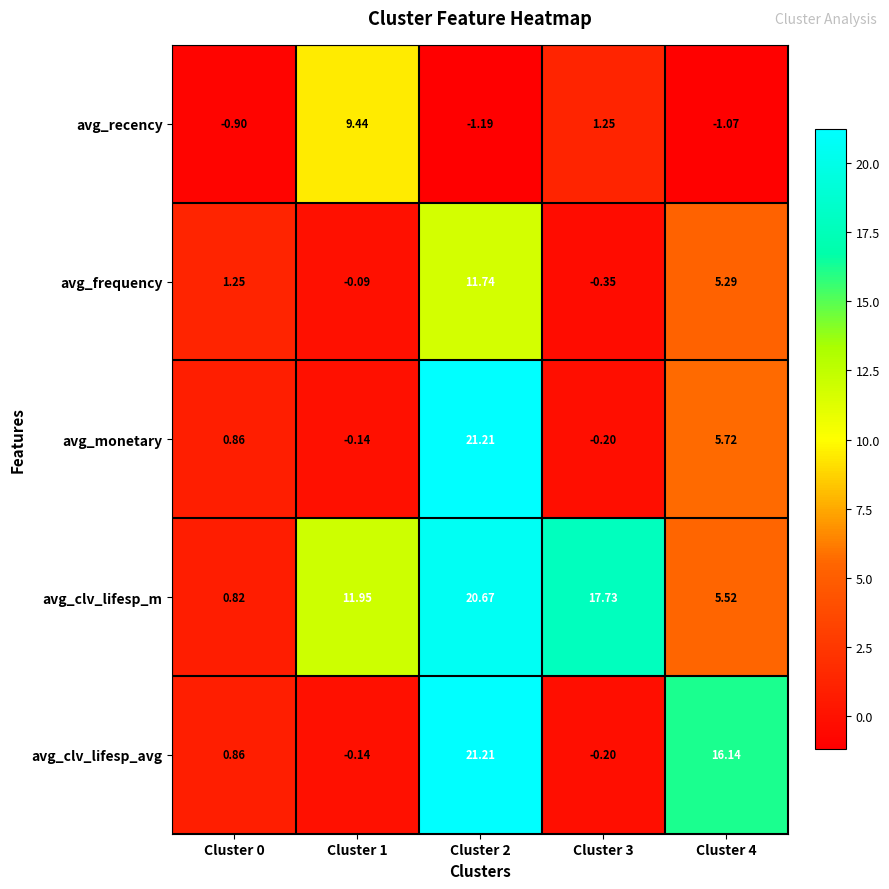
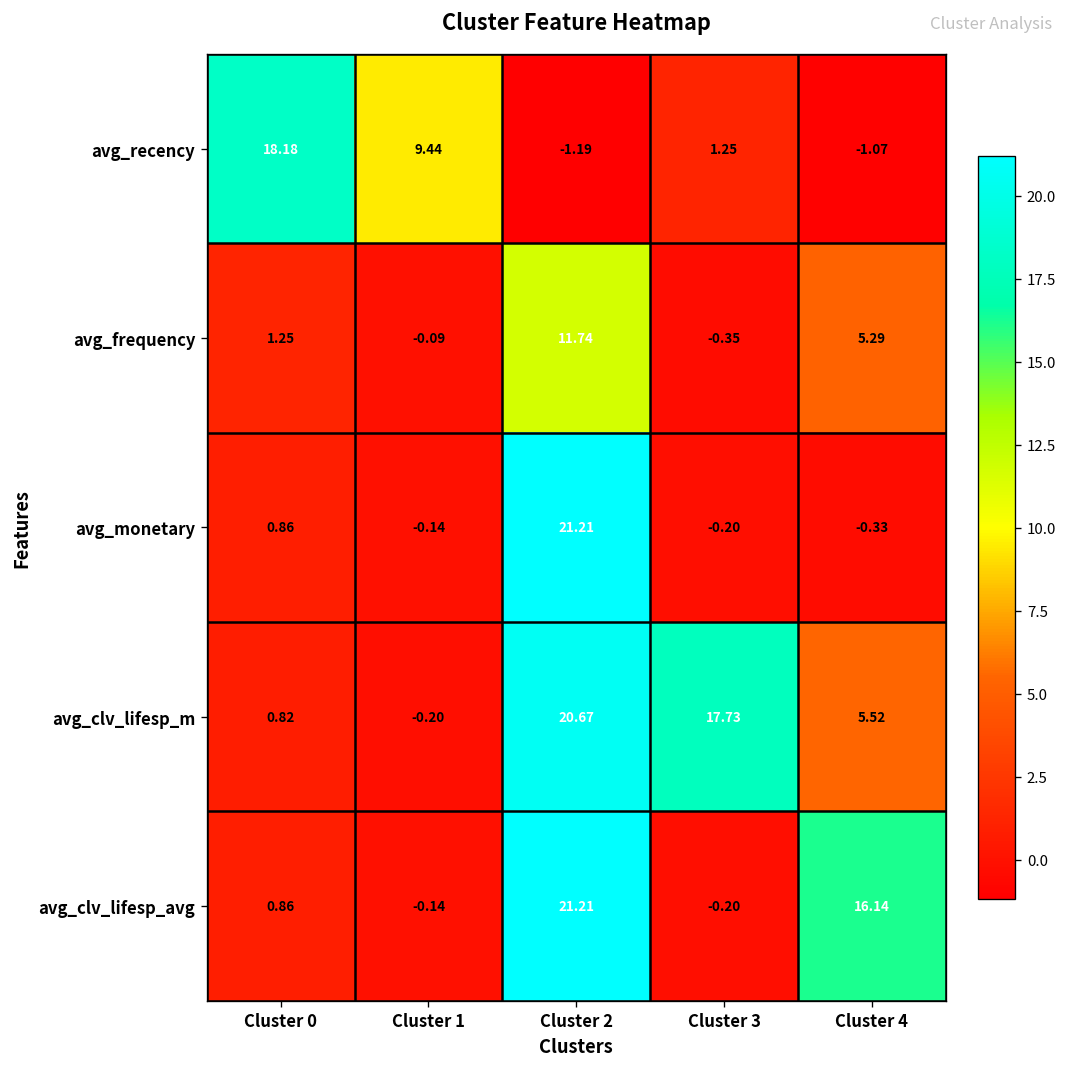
avg_recency, Cluster 0: -0.90 -> 18.18
avg_monetary, Cluster 4: 5.72 -> -0.33
avg_clv_lifesp_m, Cluster 1: 11.95 -> -0.20
